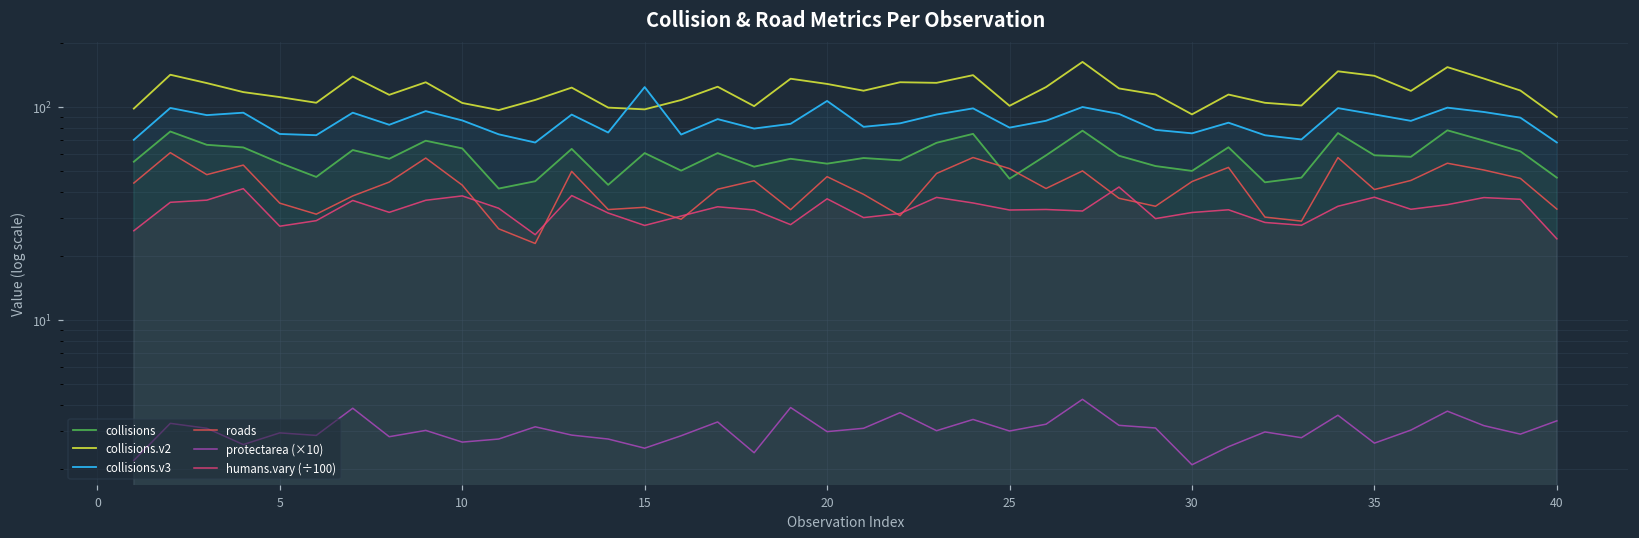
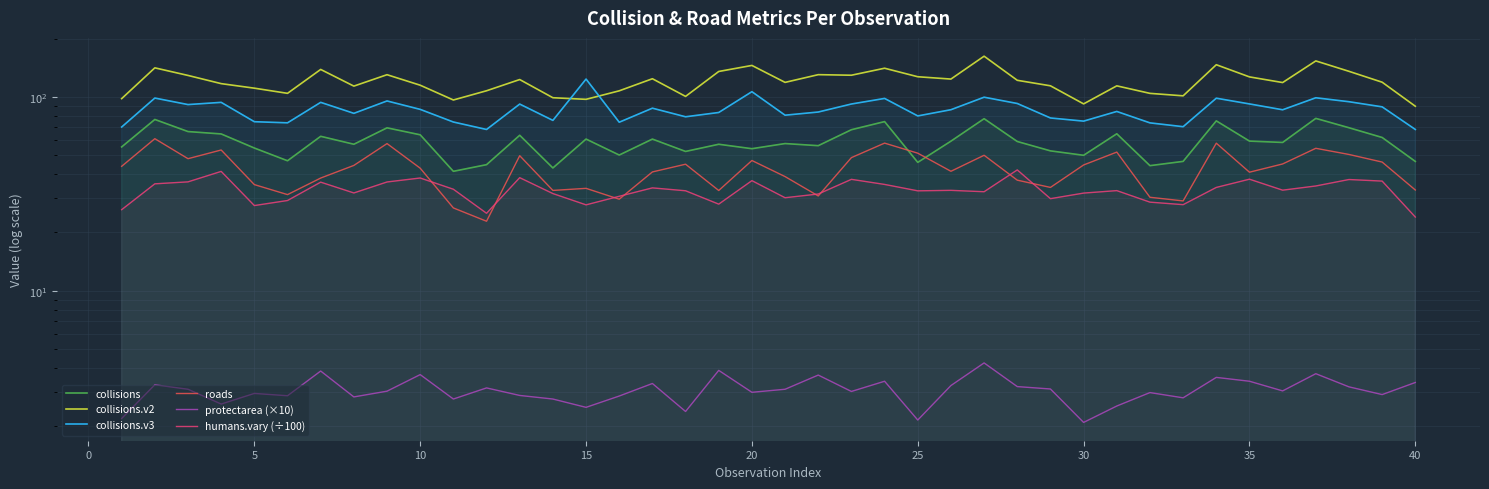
collisions.v2, 10: 100 -> 120
protectarea (×10), 10: 2.7 -> 3.7
collisions.v2, 20: 130 -> 150
collisions.v2, 25: 100 -> 130
protectarea (×10), 25: 3.0 -> 2.2
collisions.v2, 35: 140 -> 130
protectarea (×10), 35: 2.6 -> 3.4
